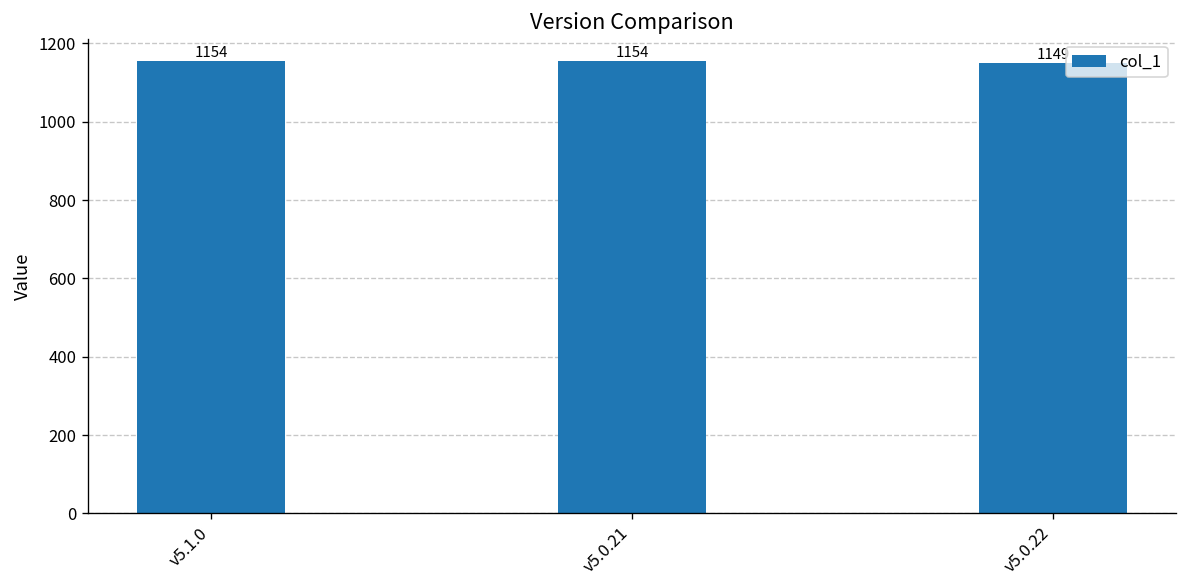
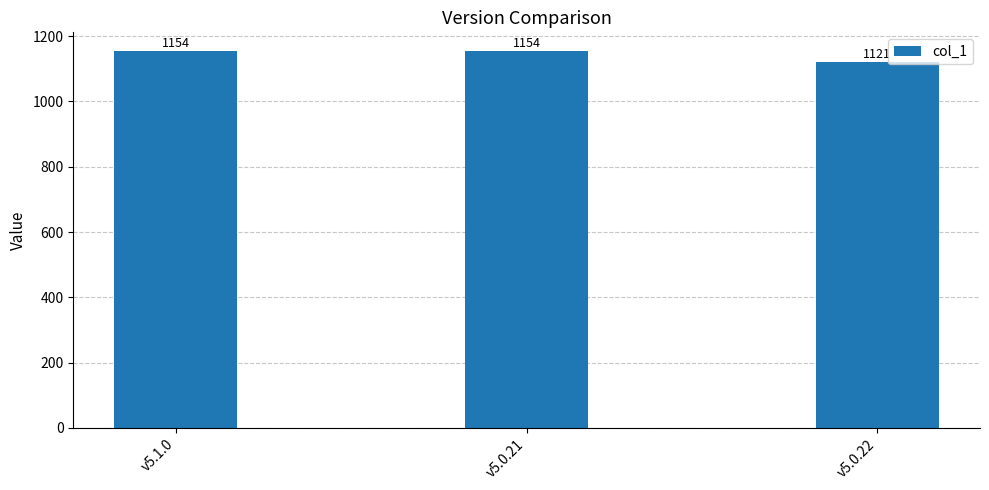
v5.0.22: 1150 -> 1120
